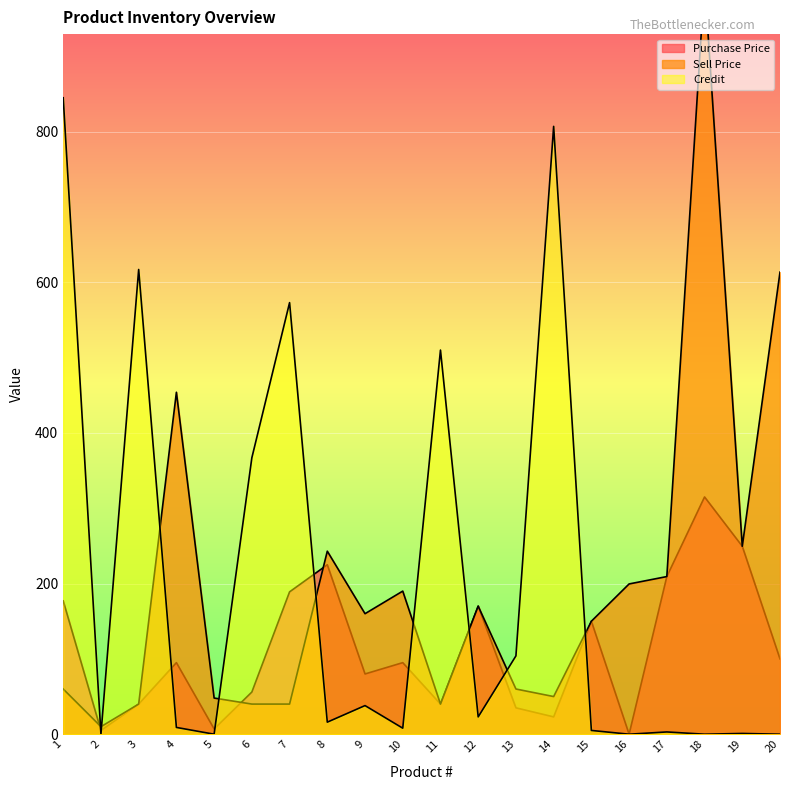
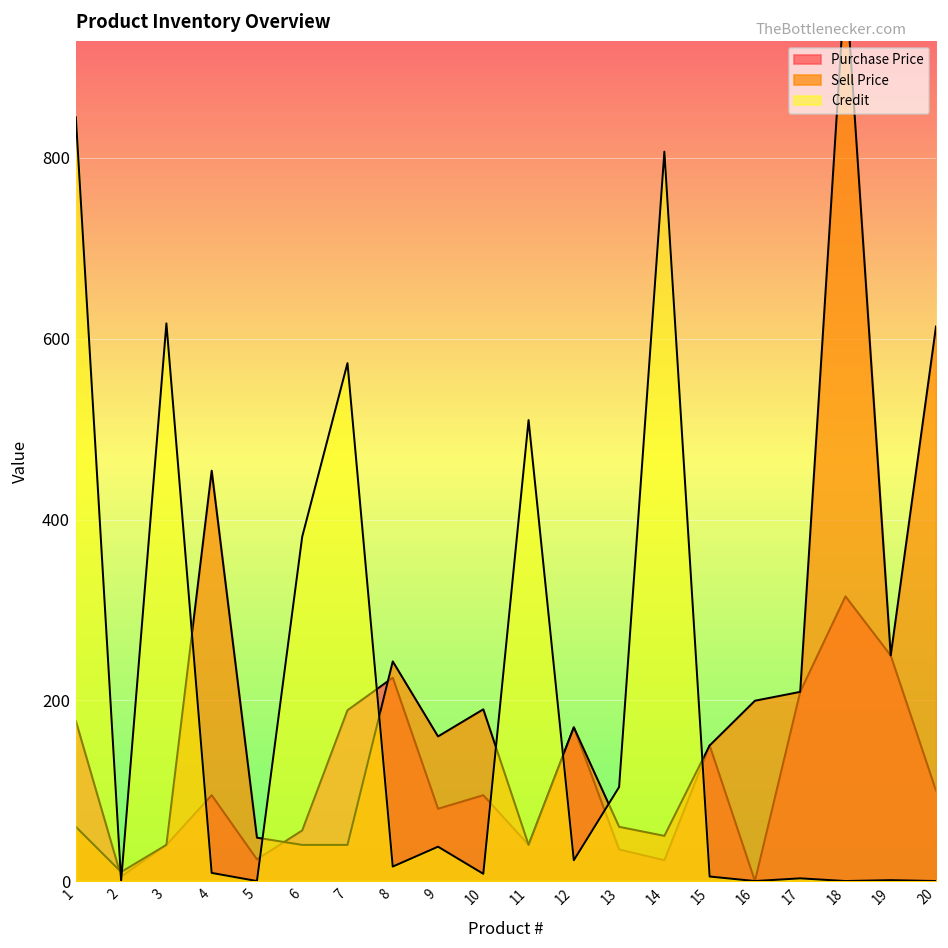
Purchase Price, 5: 10 -> 20
Credit, 6: 370 -> 380
